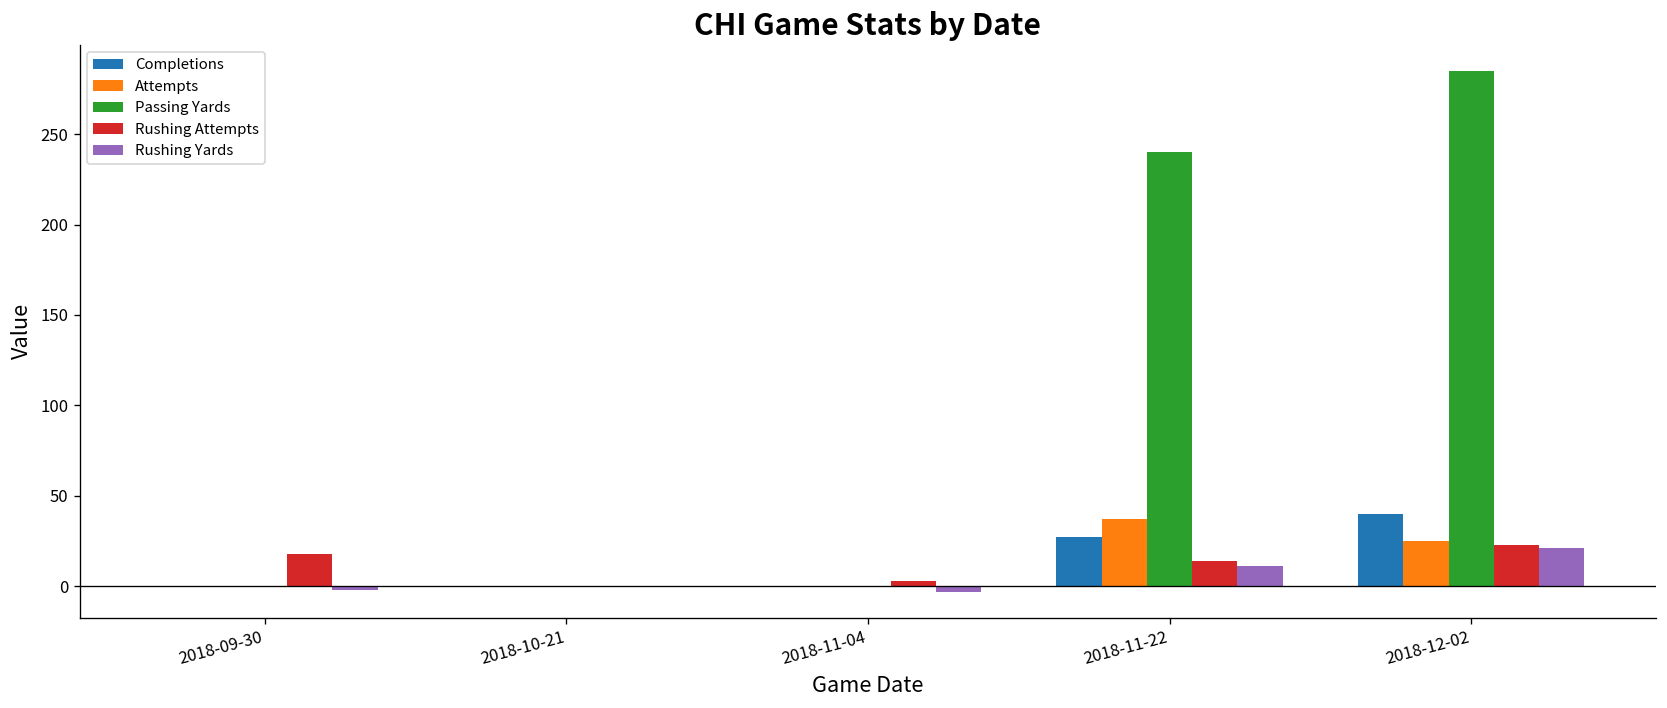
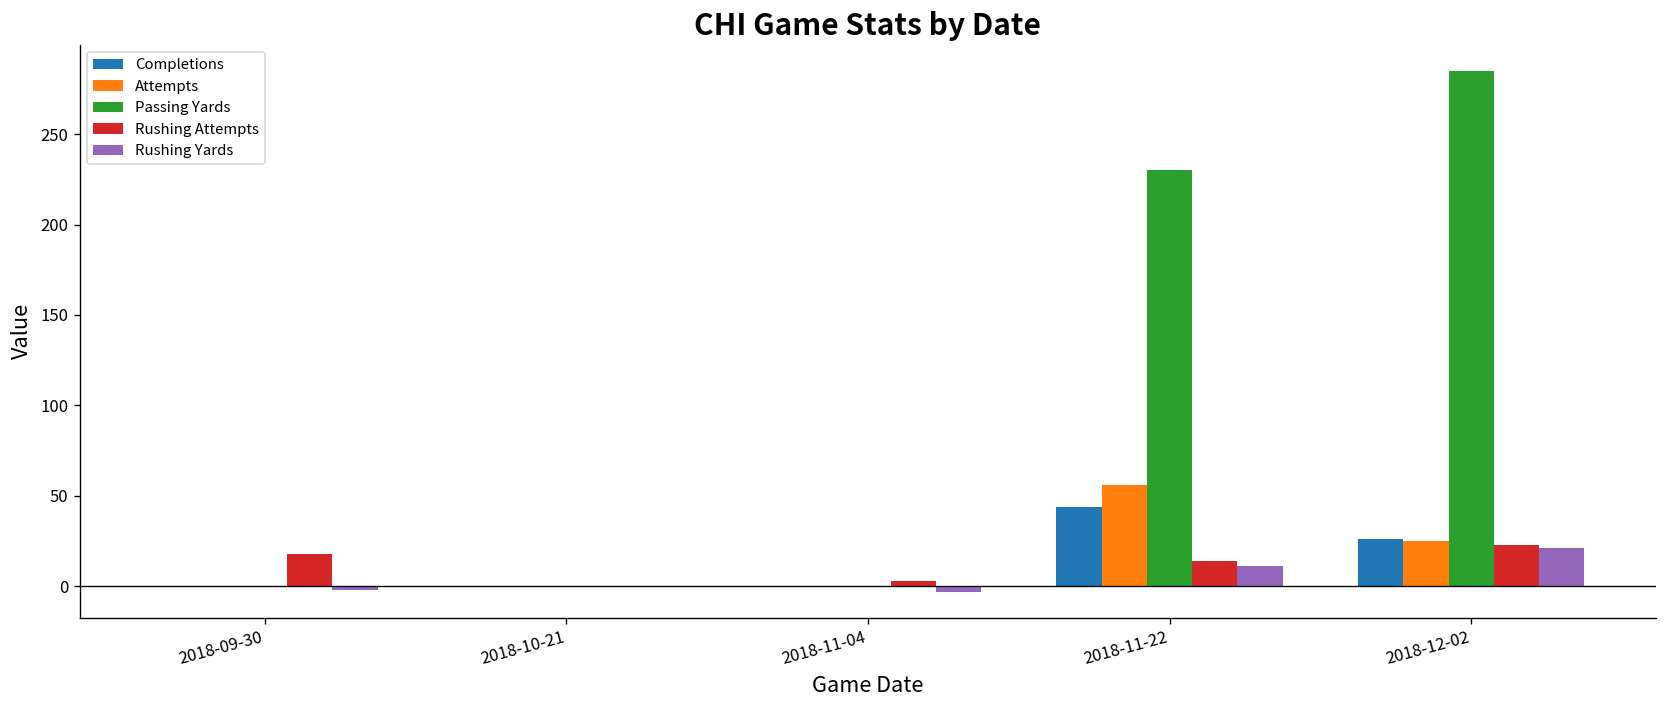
Completions, 2018-11-22: 27 -> 44
Attempts, 2018-11-22: 37 -> 56
Passing Yards, 2018-11-22: 240 -> 230
Completions, 2018-12-02: 40 -> 26
